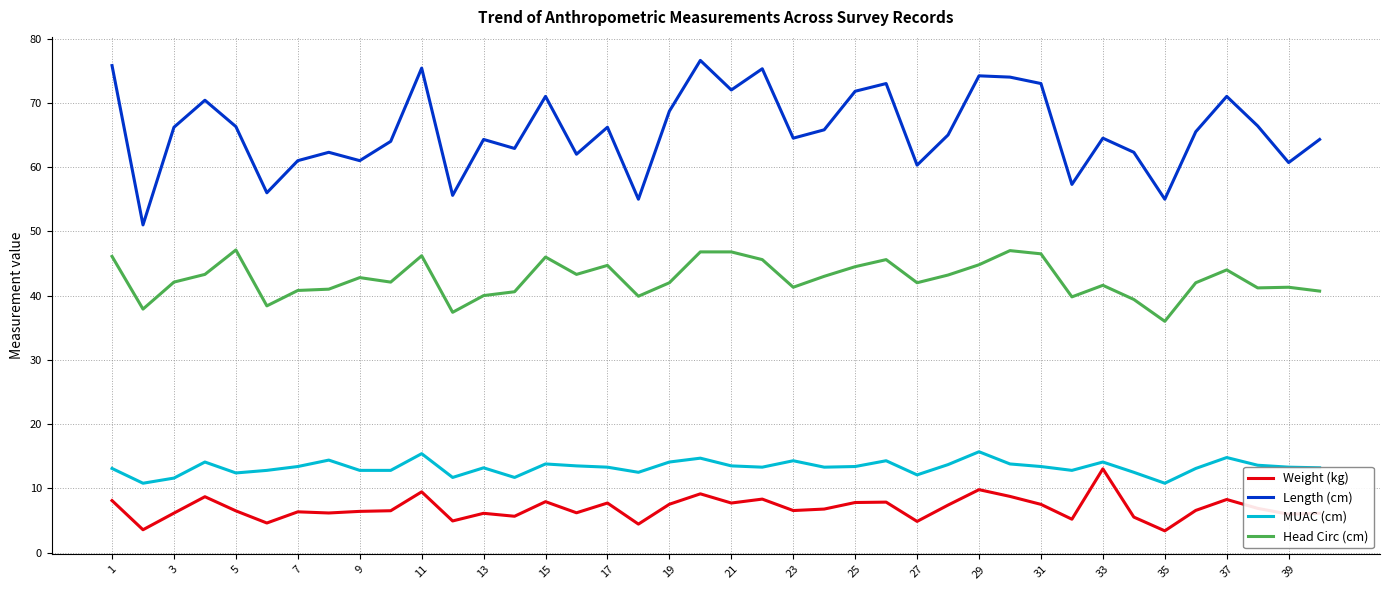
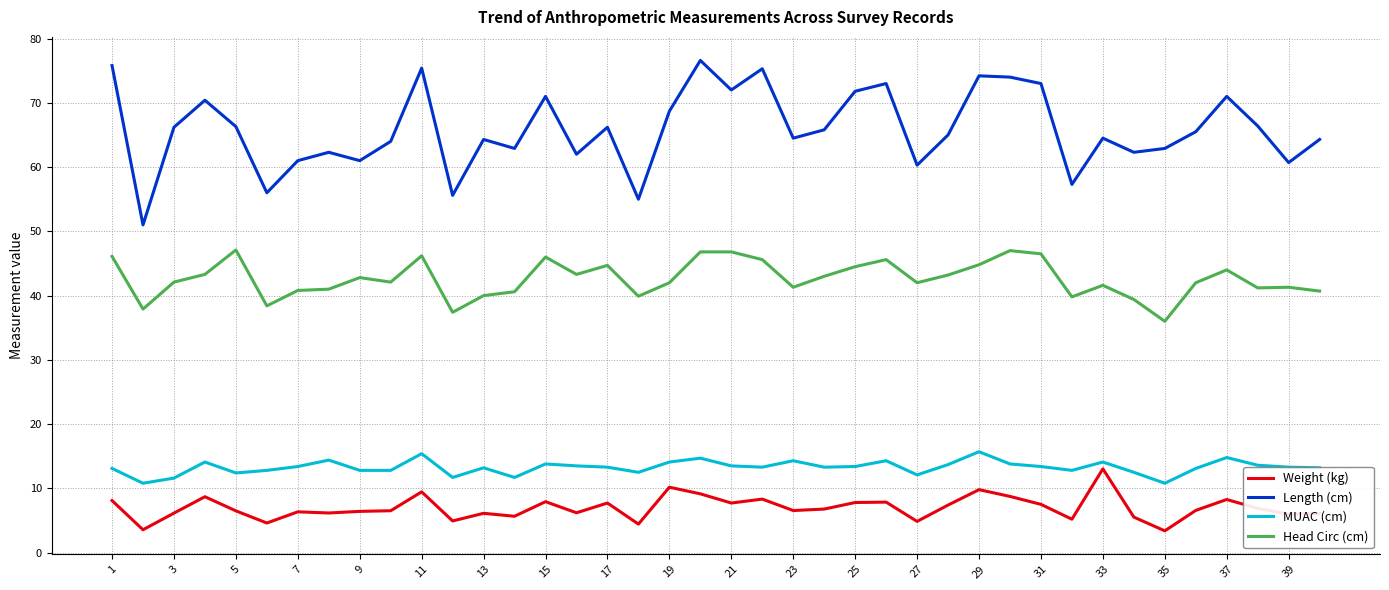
Weight (kg), 19: 8 -> 10
Length (cm), 35: 55 -> 63
